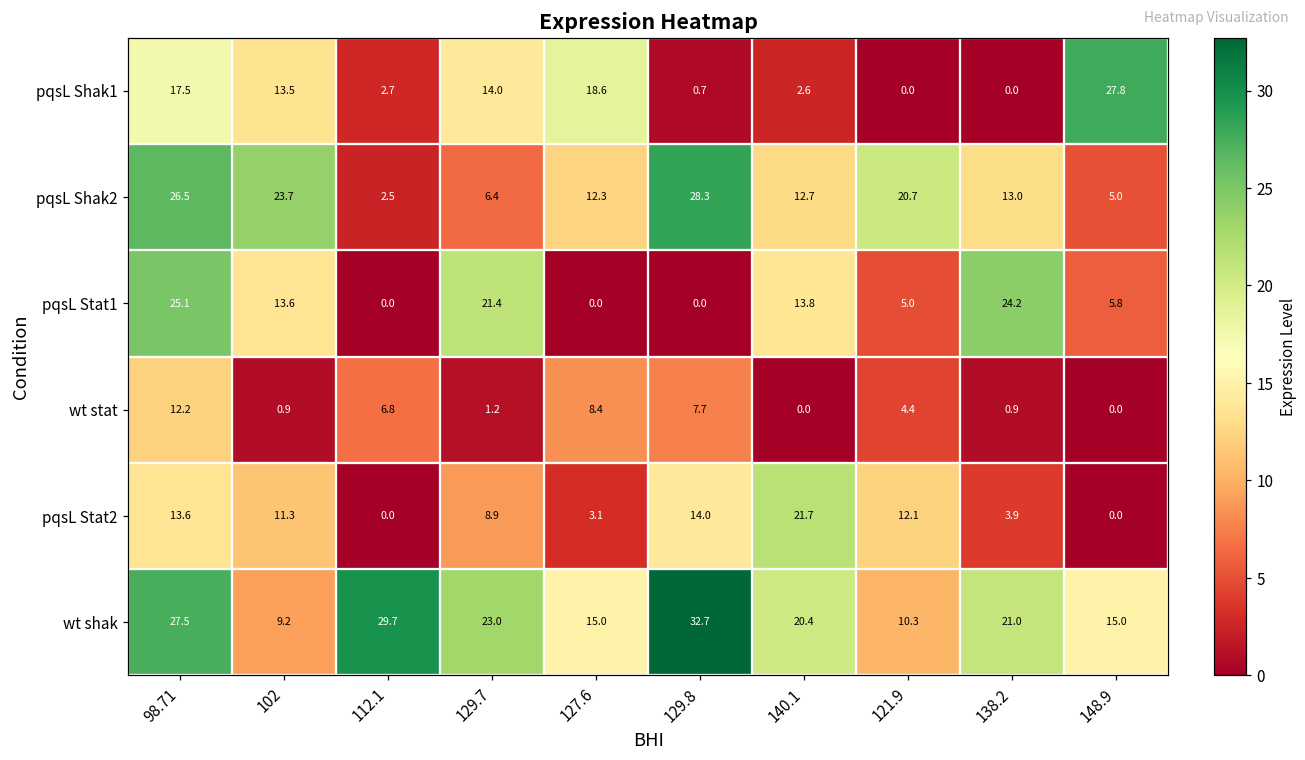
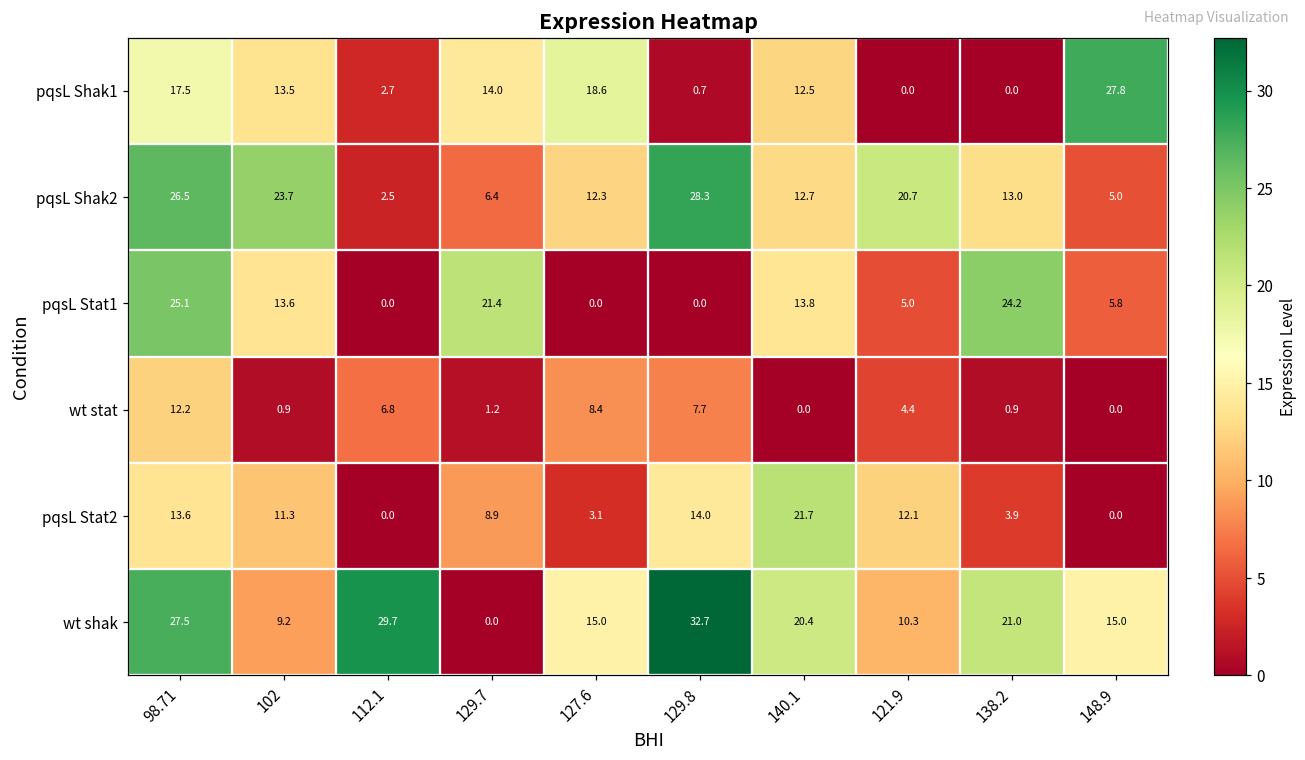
pqsL Shak1, 140.1: 2.6 -> 12.5
wt shak, 129.7: 23.0 -> 0.0
